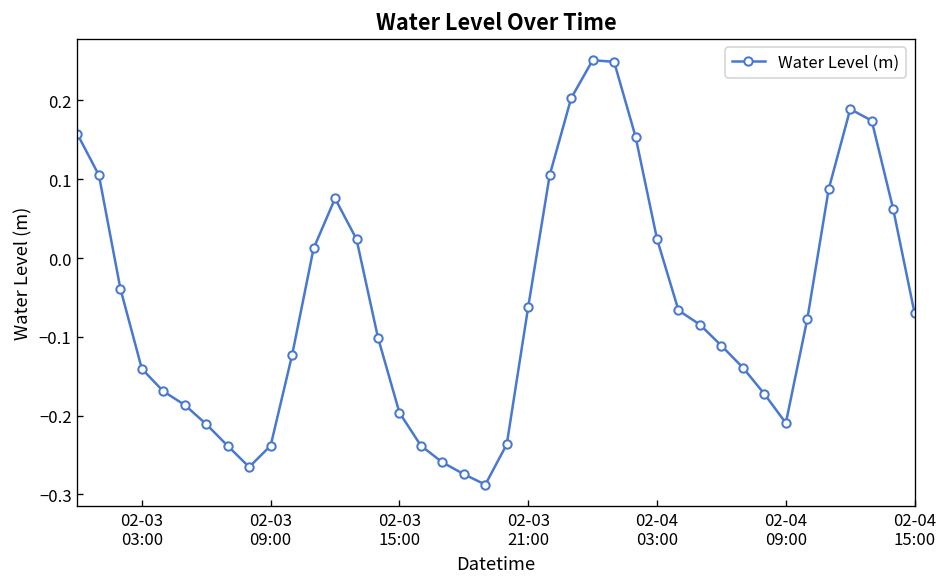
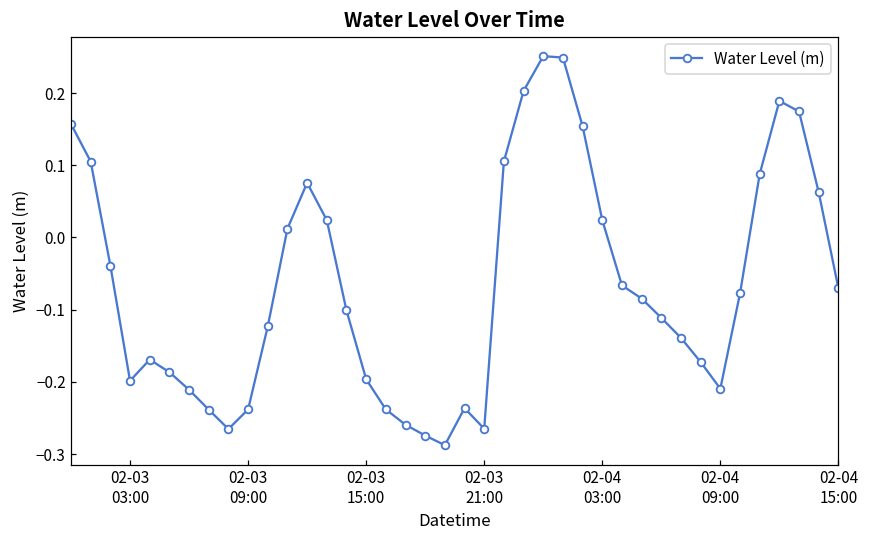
02-03 03:00: -0.14 -> -0.20
02-03 21:00: -0.06 -> -0.26
